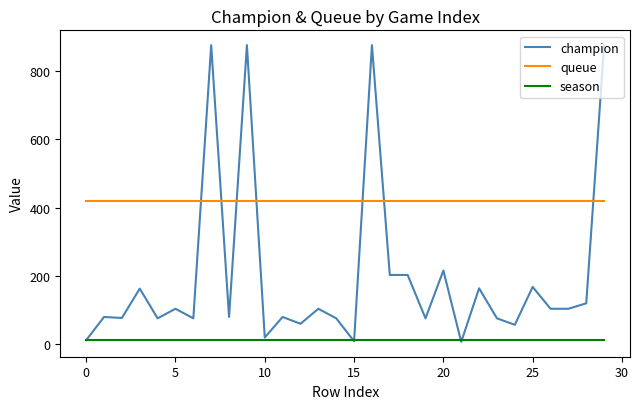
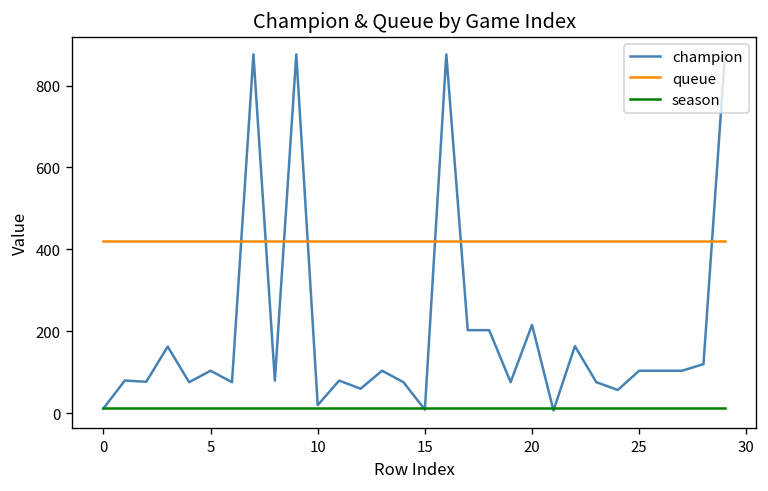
champion, 25: 170 -> 100
